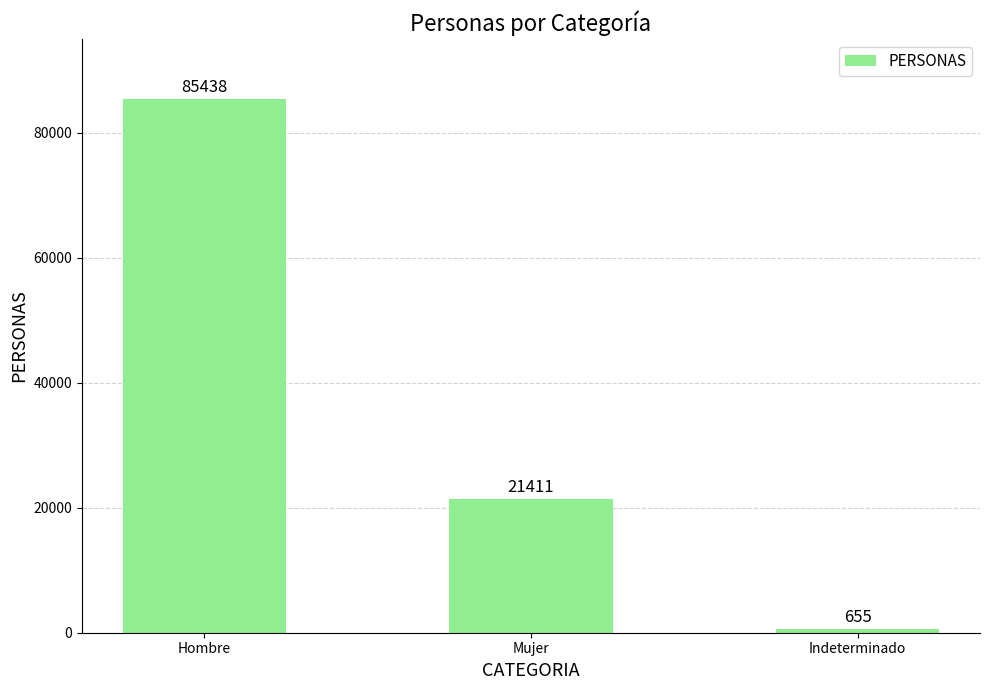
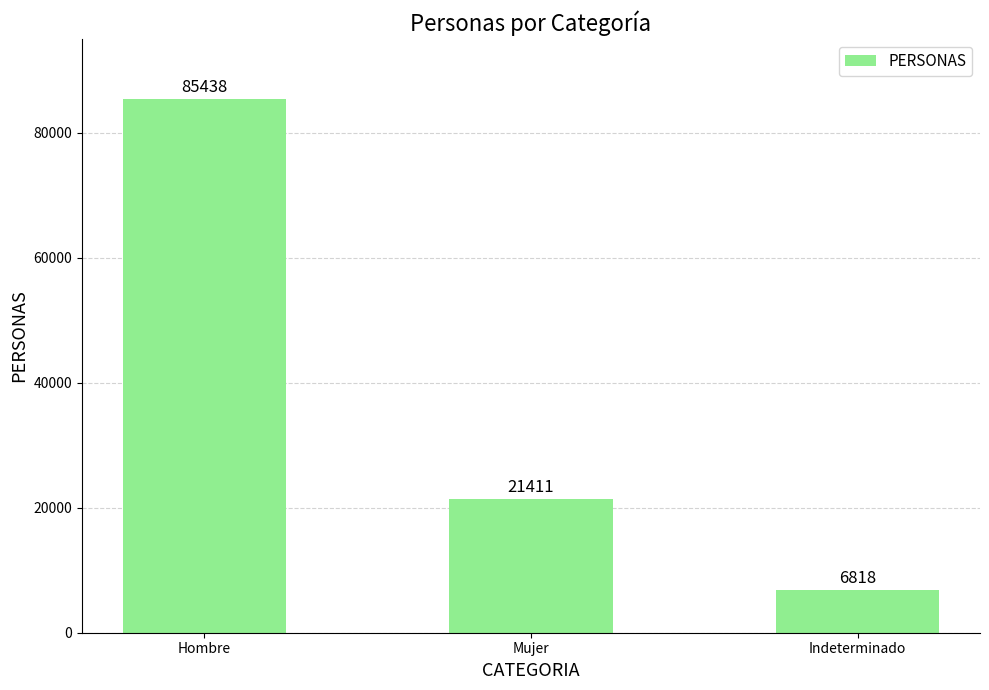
Indeterminado: 655 -> 6818
